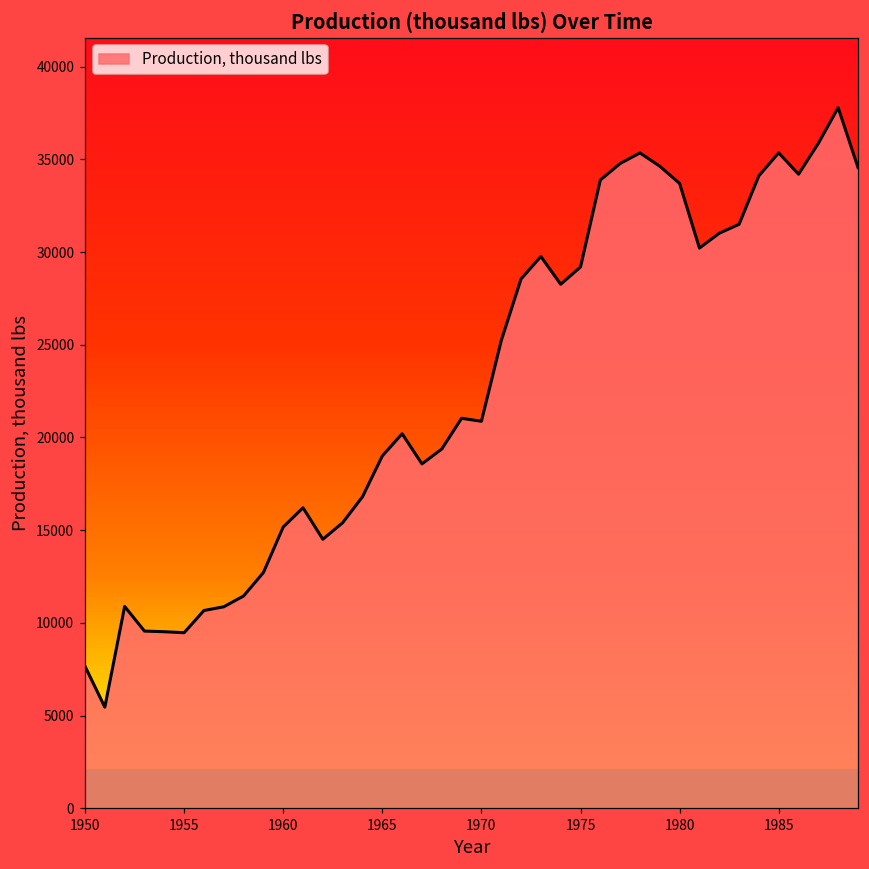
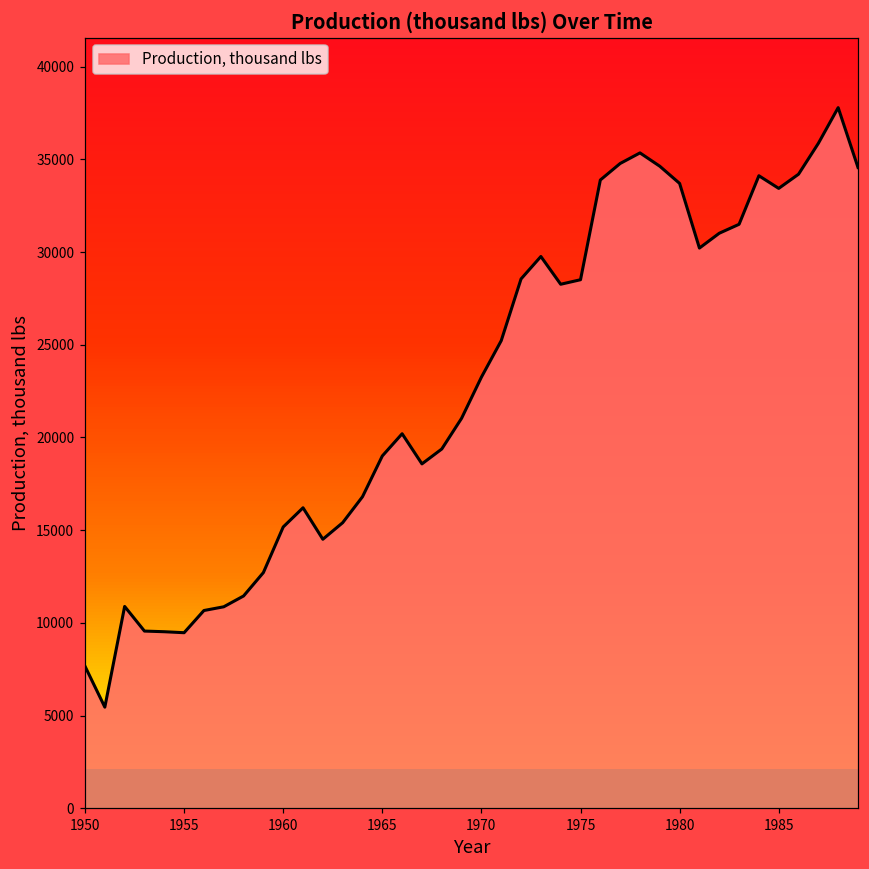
1970: 20900 -> 23300
1975: 29200 -> 28500
1985: 35400 -> 33400
